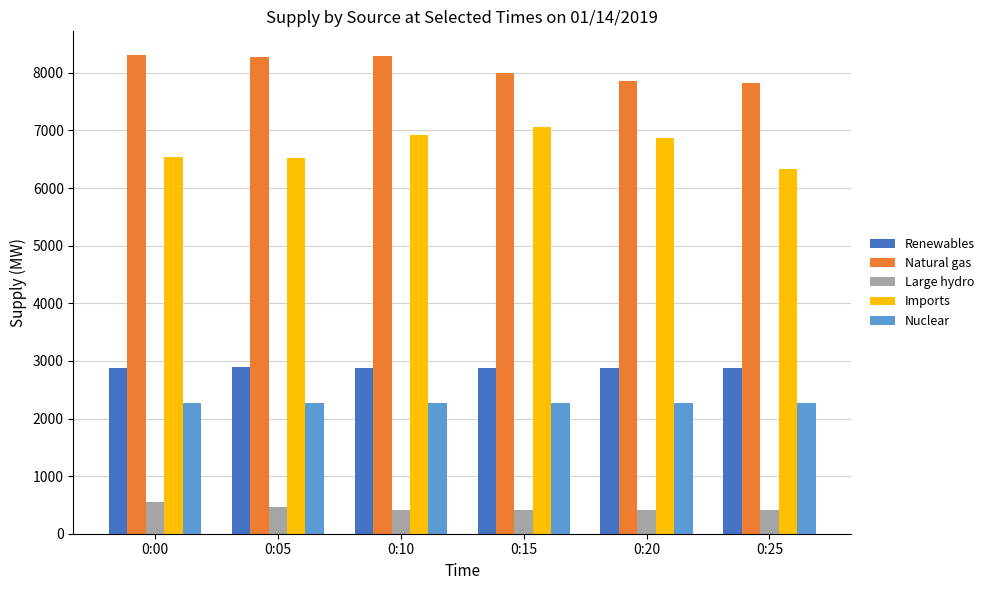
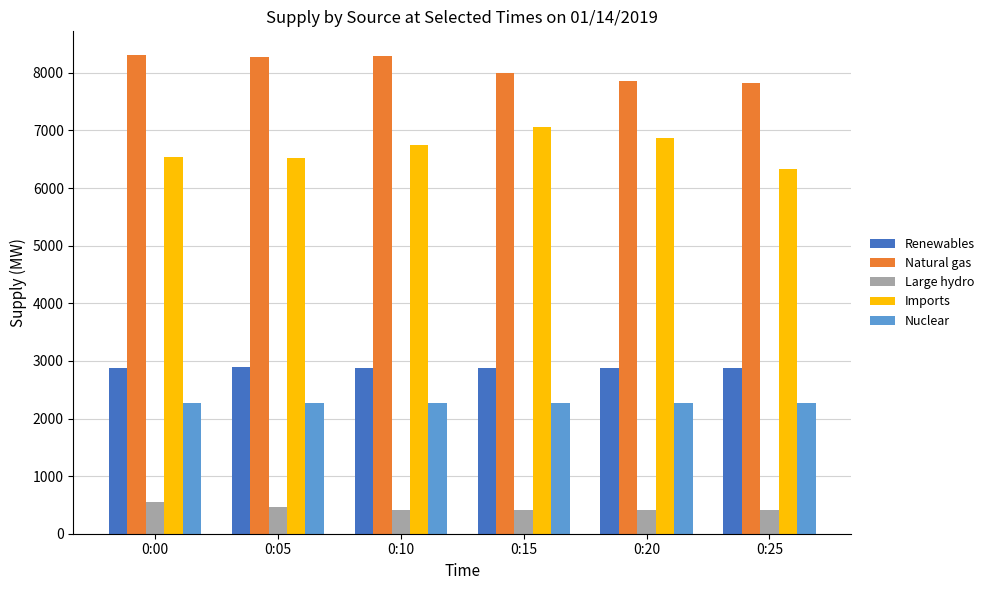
Imports, 0:10: 6900 -> 6800
